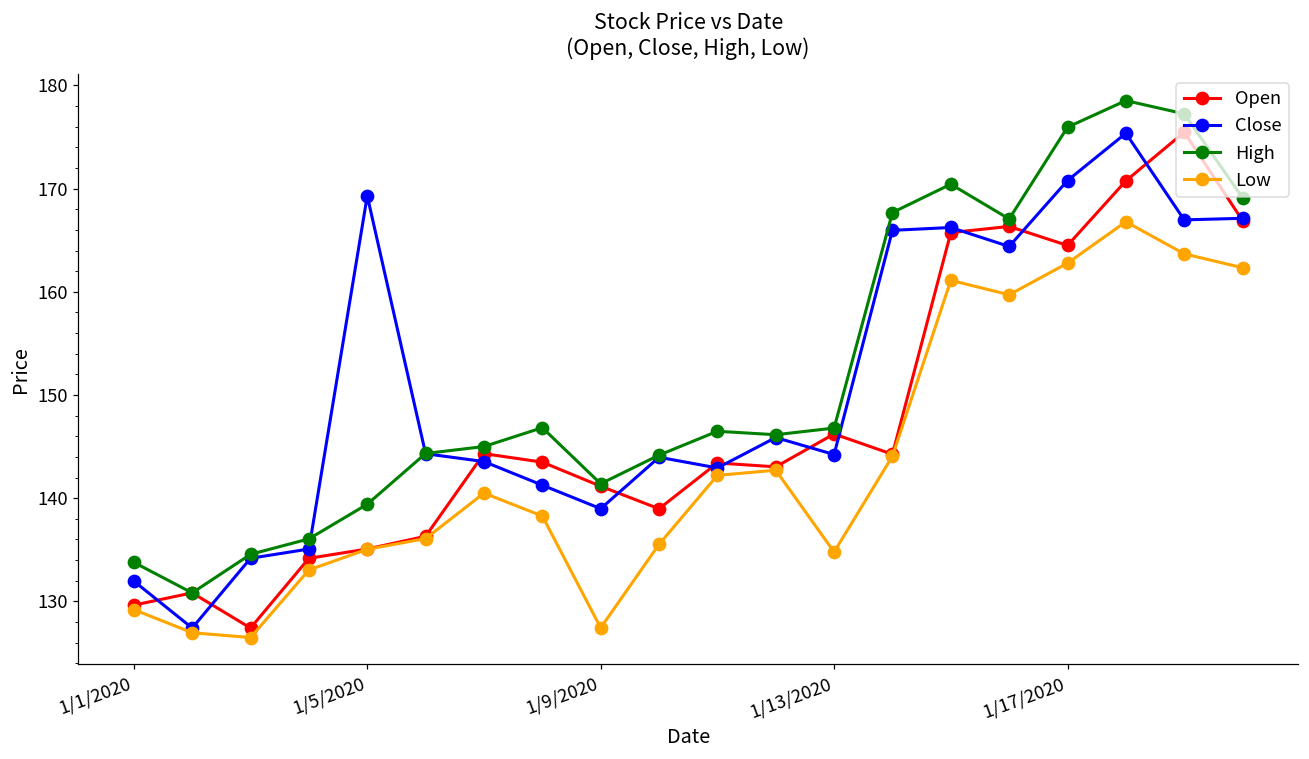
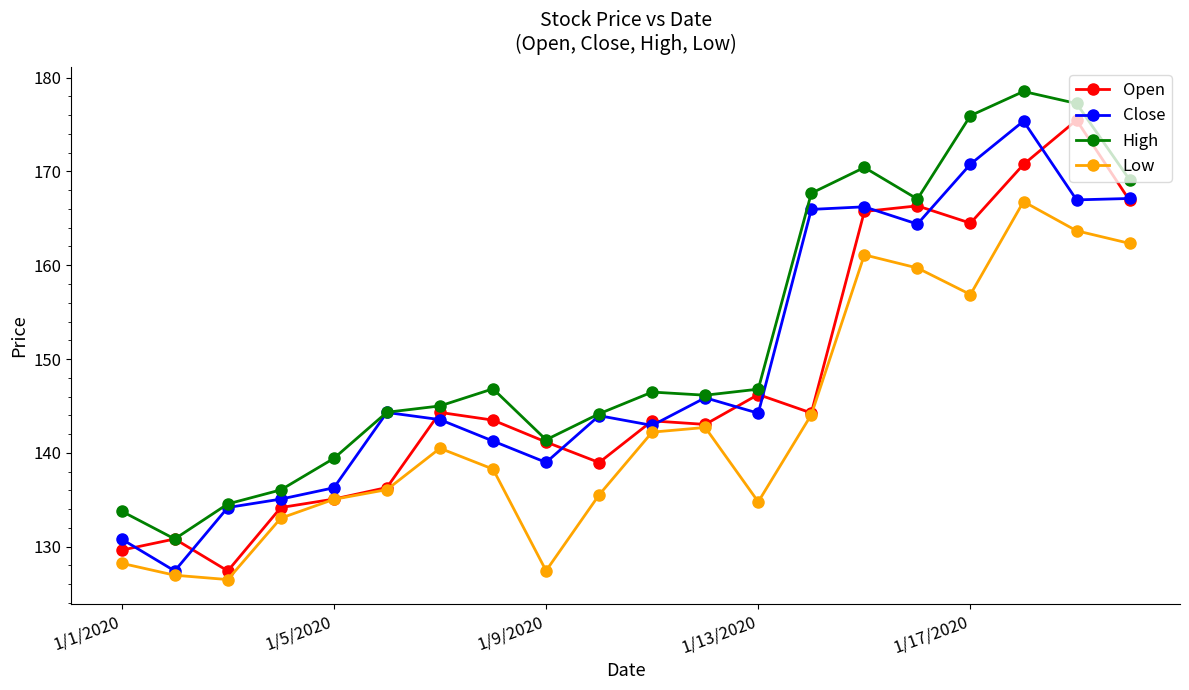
Close, 1/1/2020: 132 -> 131
Low, 1/1/2020: 129 -> 128
Close, 1/5/2020: 169 -> 136
Low, 1/17/2020: 163 -> 157
